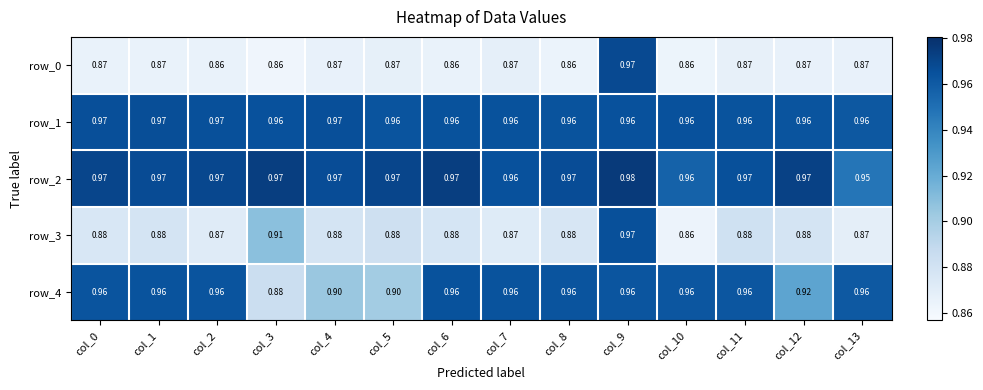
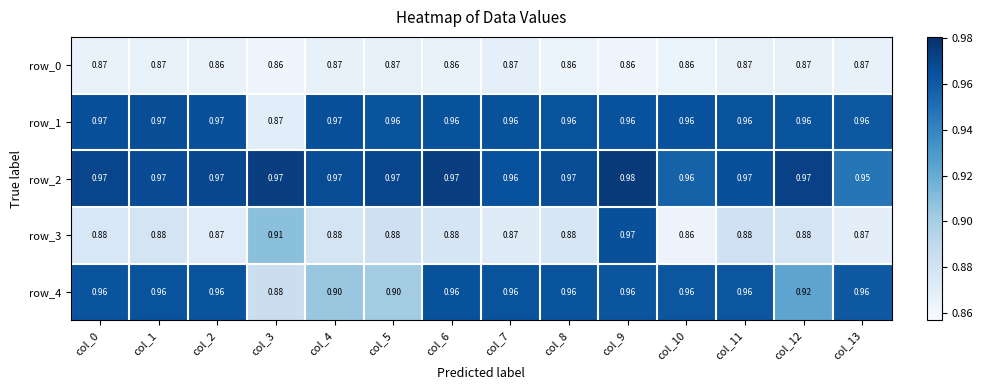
row_0, col_9: 0.97 -> 0.86
row_1, col_3: 0.96 -> 0.87
